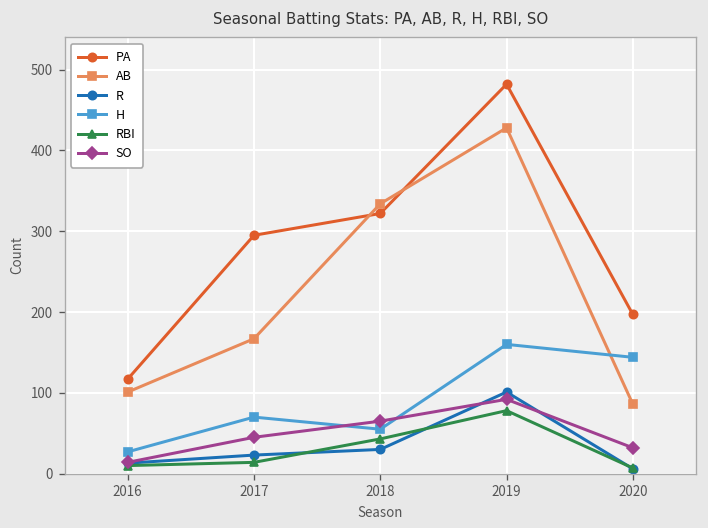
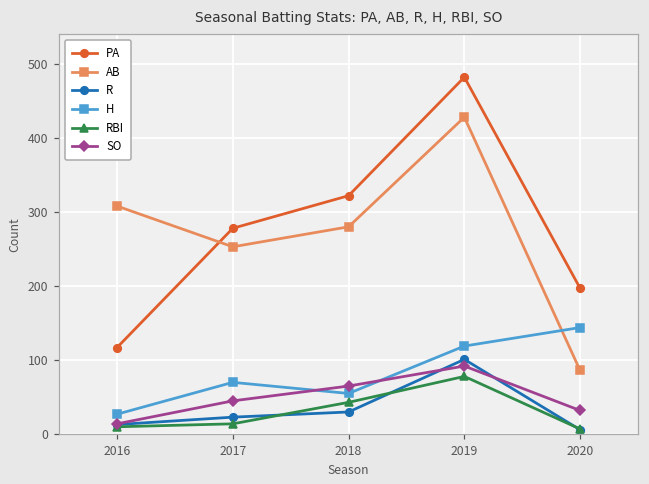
AB, 2016: 100 -> 310
PA, 2017: 300 -> 280
AB, 2017: 170 -> 250
AB, 2018: 330 -> 280
H, 2019: 160 -> 120
